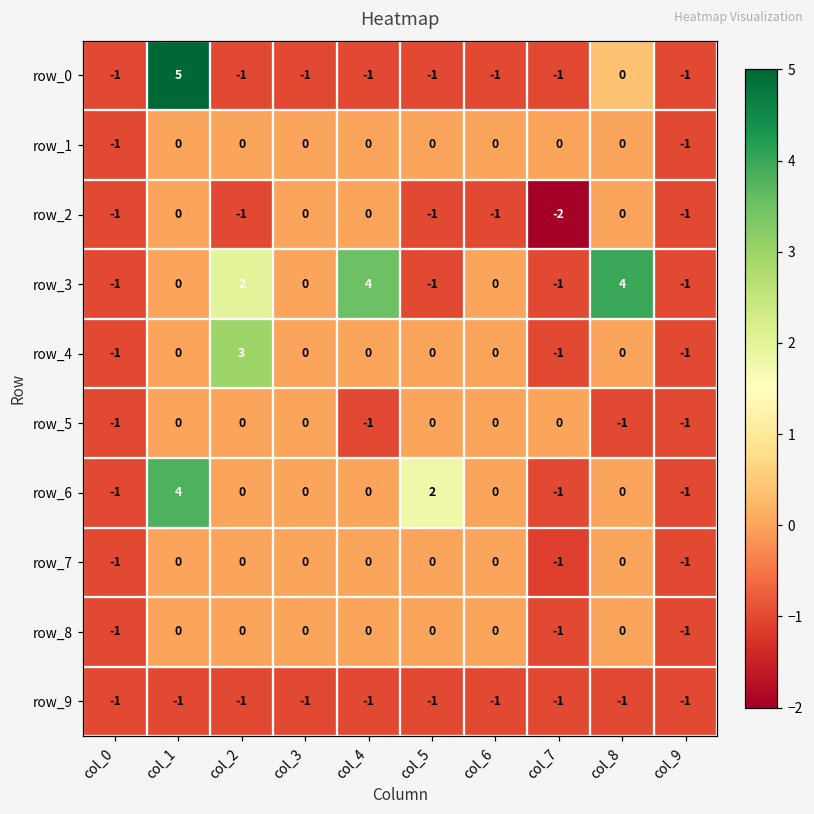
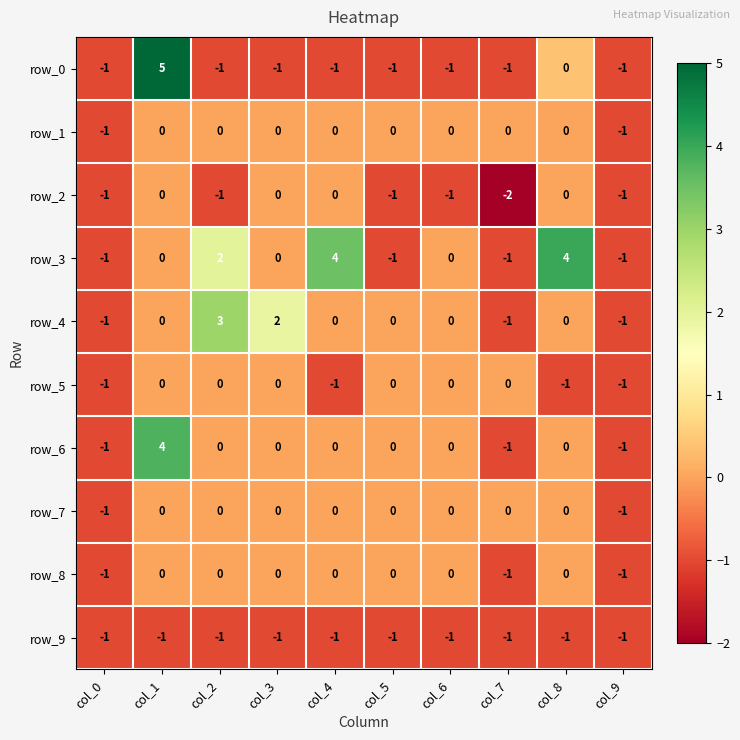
row_4, col_3: 0 -> 2
row_6, col_5: 2 -> 0
row_7, col_7: -1 -> 0
